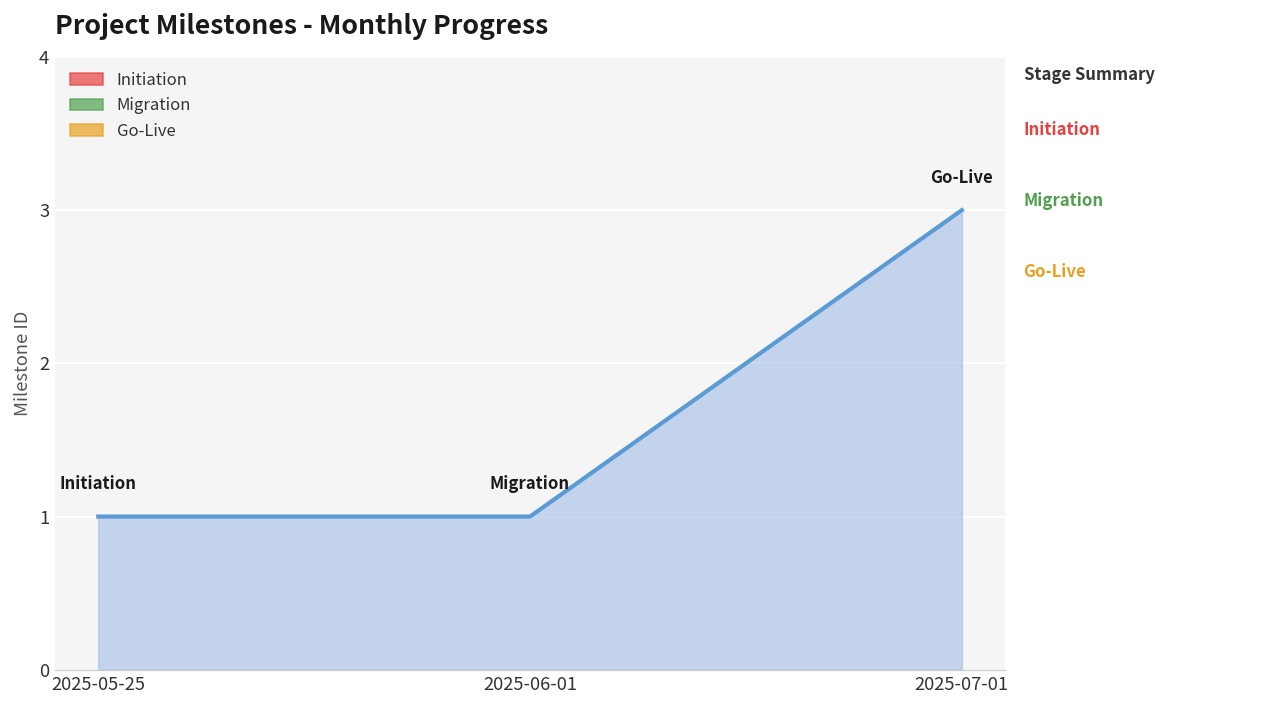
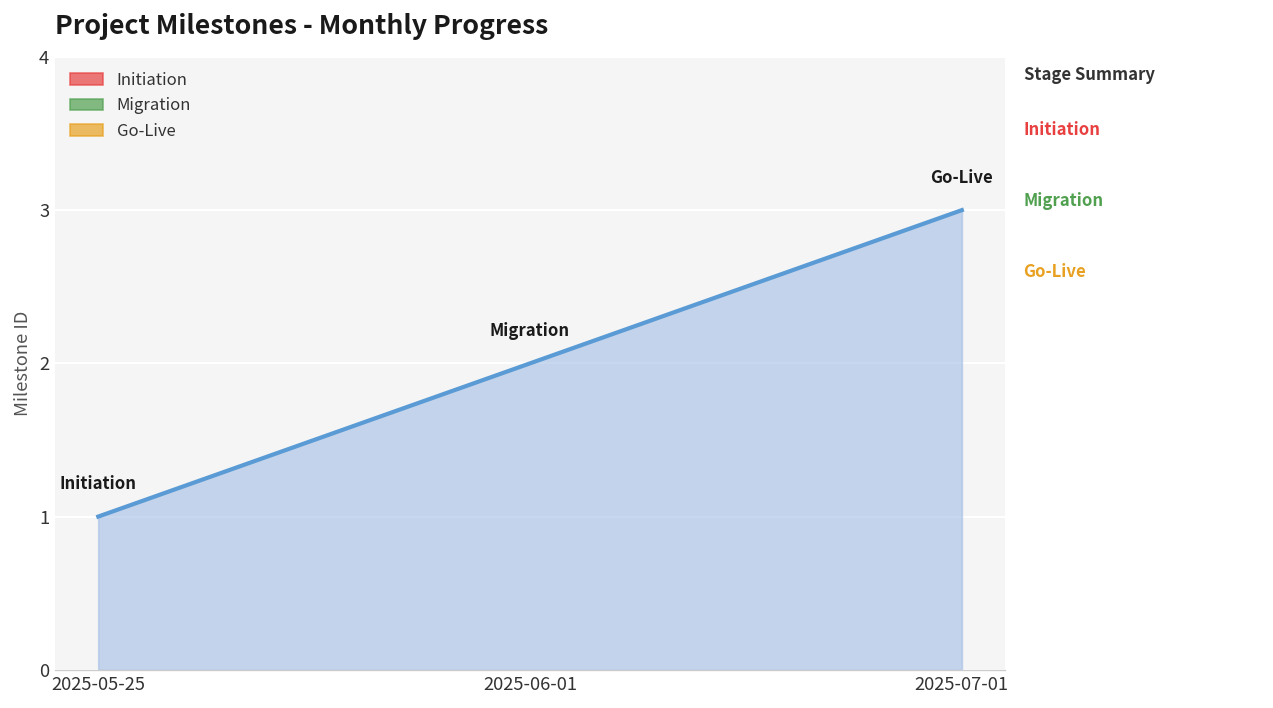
2025-06-01: 1 -> 2
